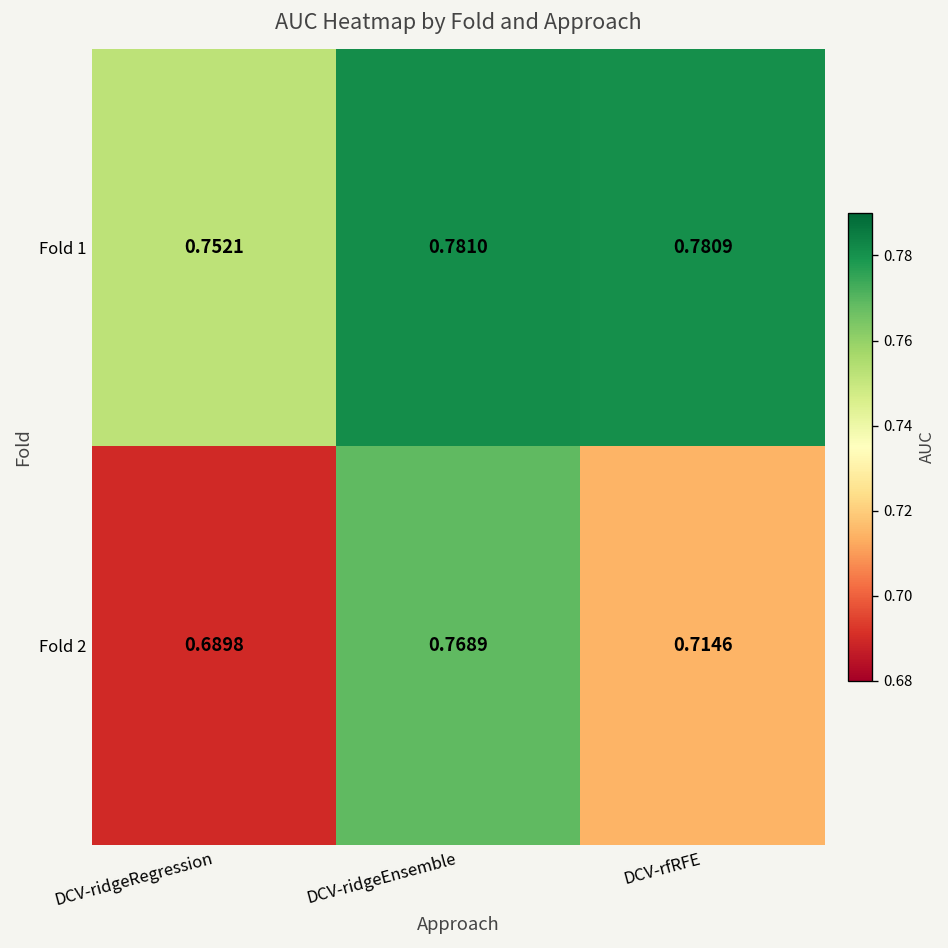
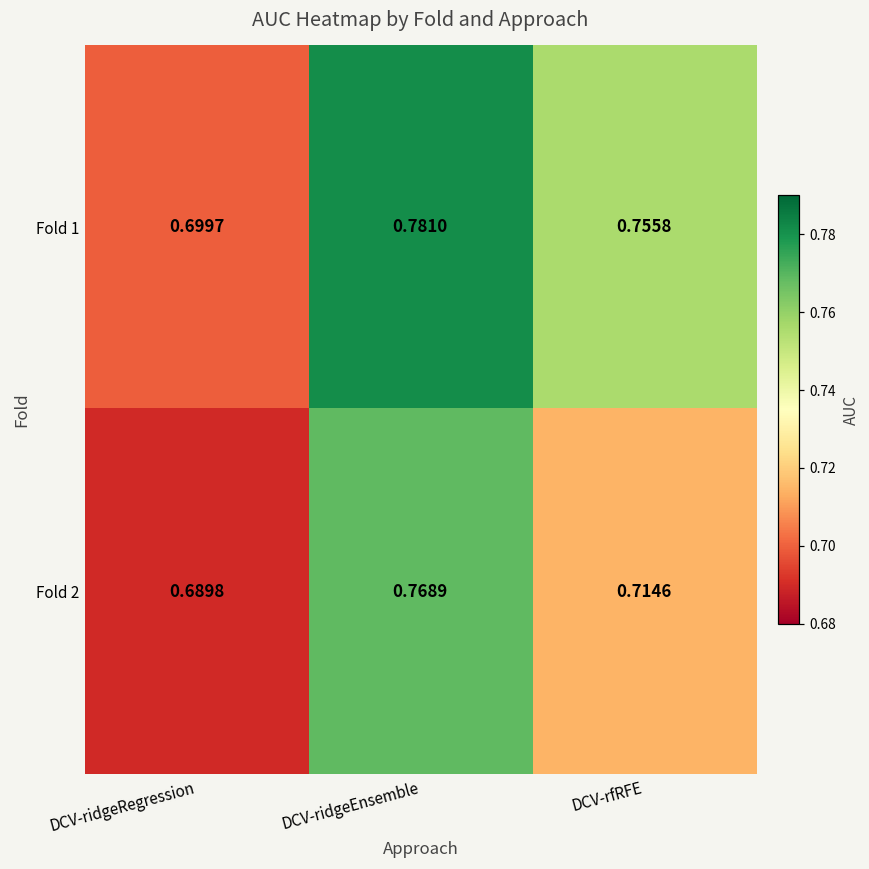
Fold 1, DCV-ridgeRegression: 0.7521 -> 0.6997
Fold 1, DCV-rfRFE: 0.7809 -> 0.7558
